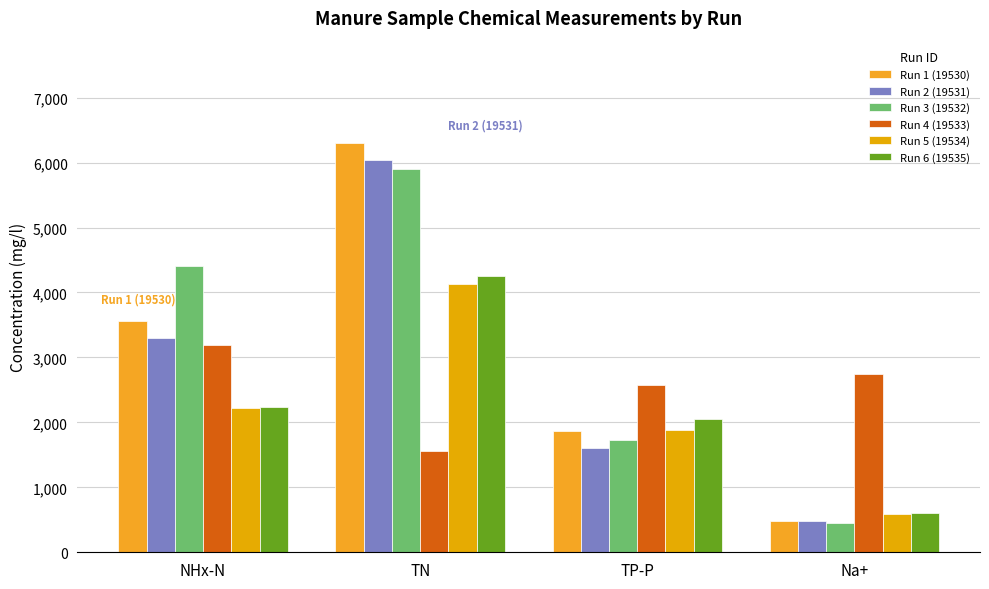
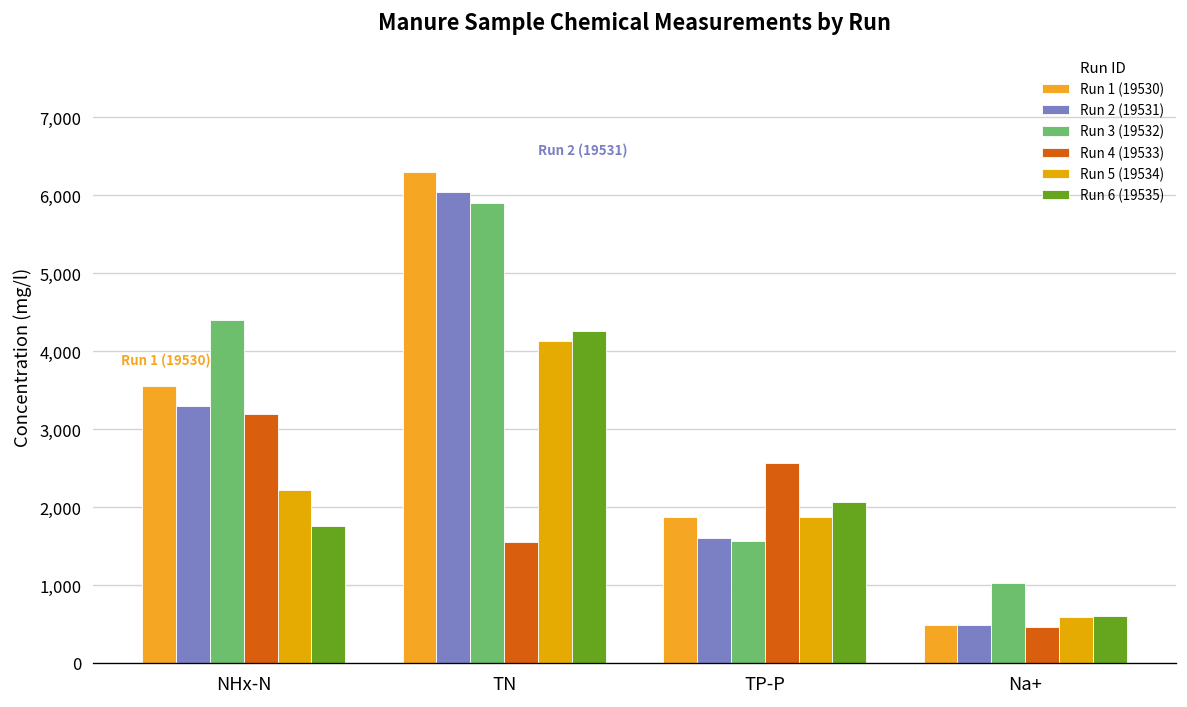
Run 6 (19535), NHx-N: 2,200 -> 1,800
Run 3 (19532), TP-P: 1,700 -> 1,600
Run 3 (19532), Na+: 500 -> 1,000
Run 4 (19533), Na+: 2,700 -> 500
